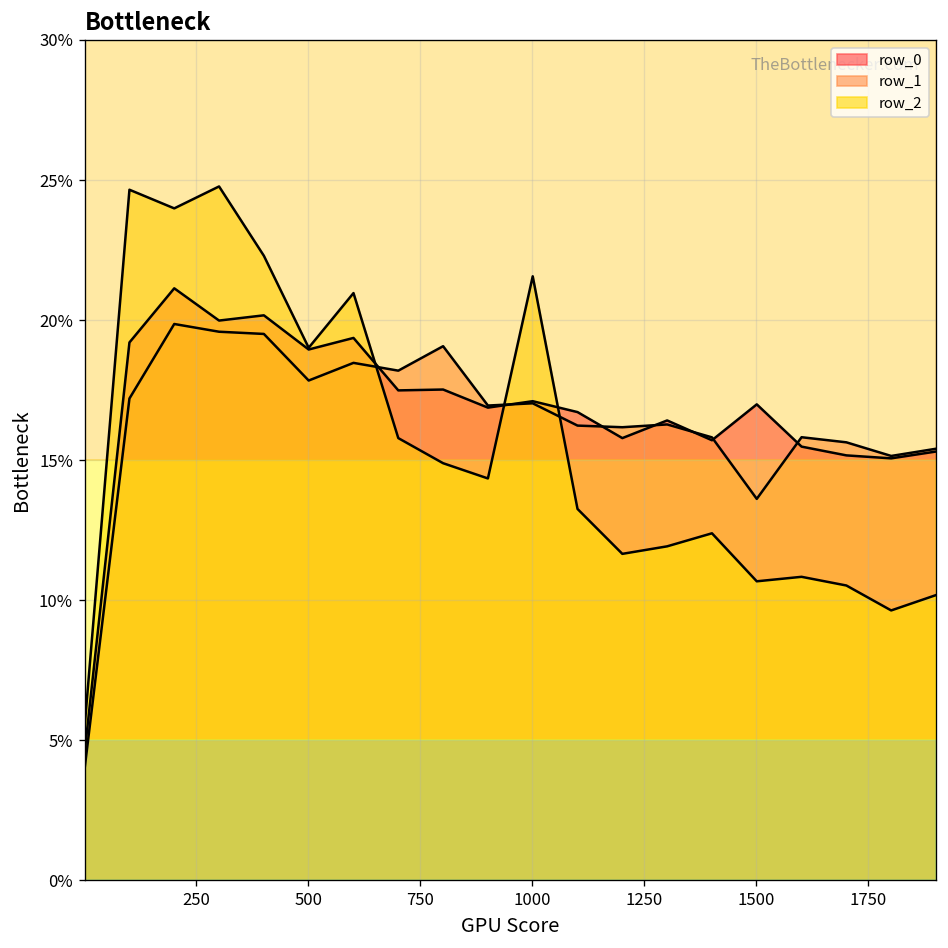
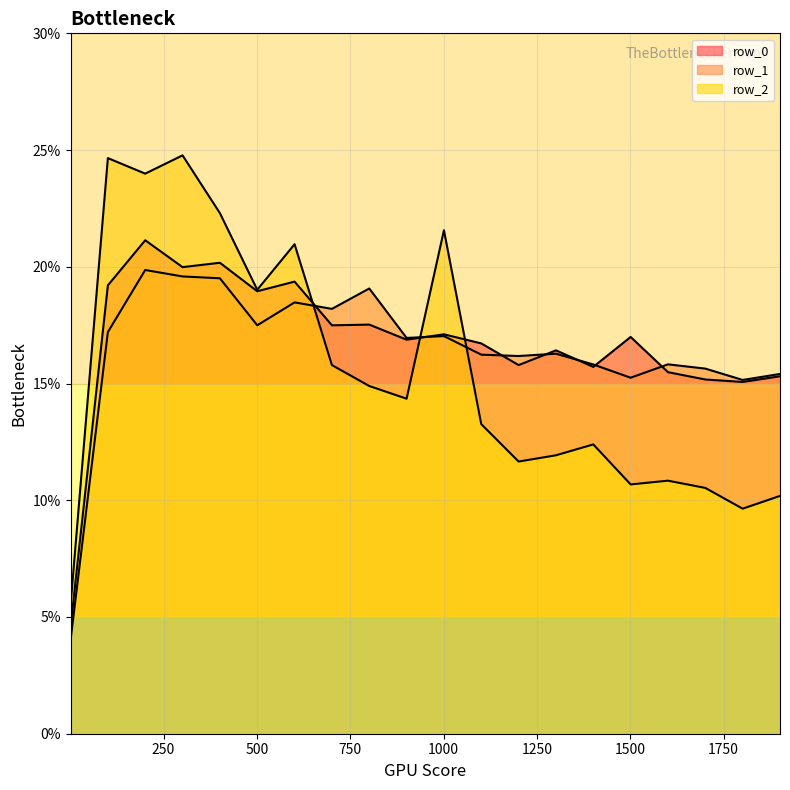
row_1, 500: 17.8% -> 17.5%
row_1, 1500: 13.6% -> 15.2%
